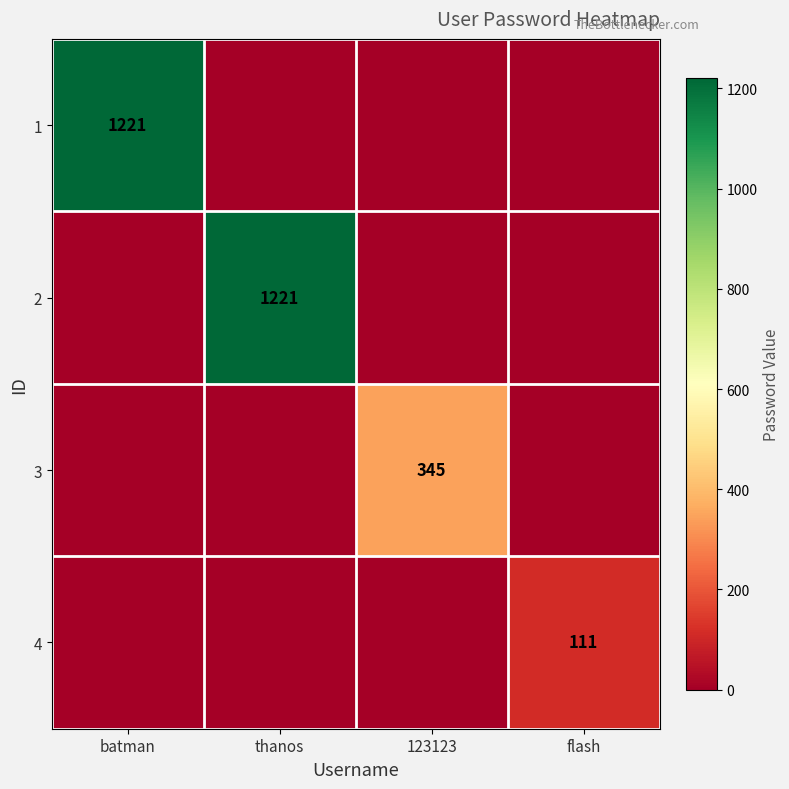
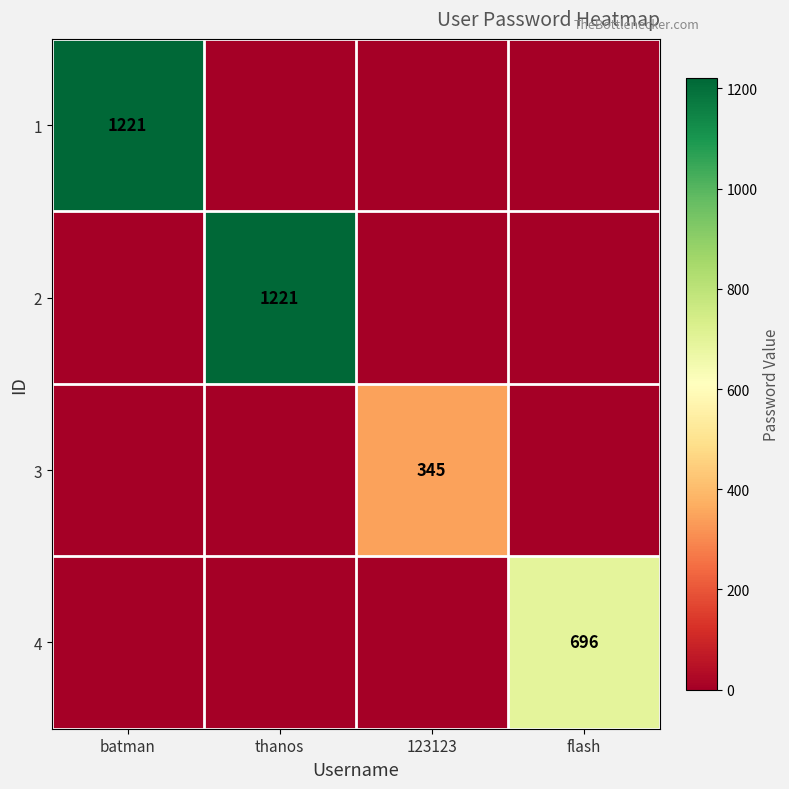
4, flash: 111 -> 696
